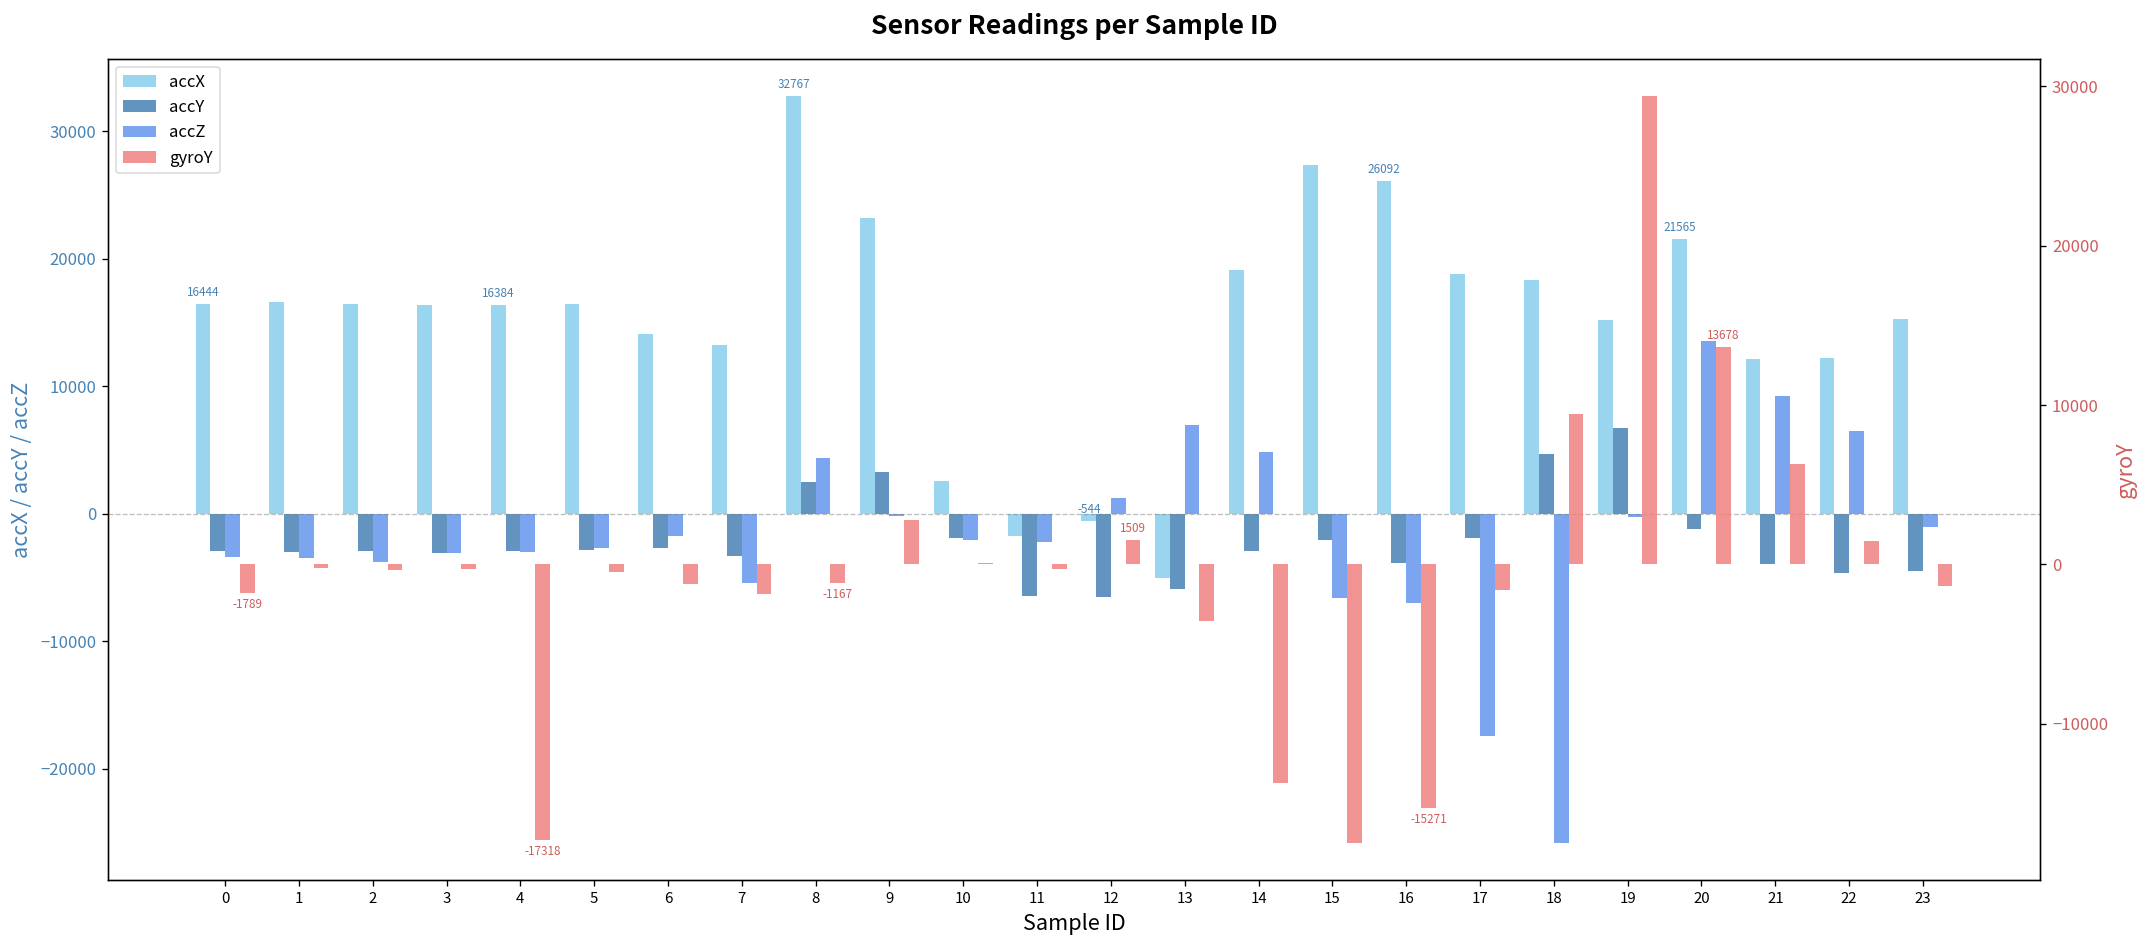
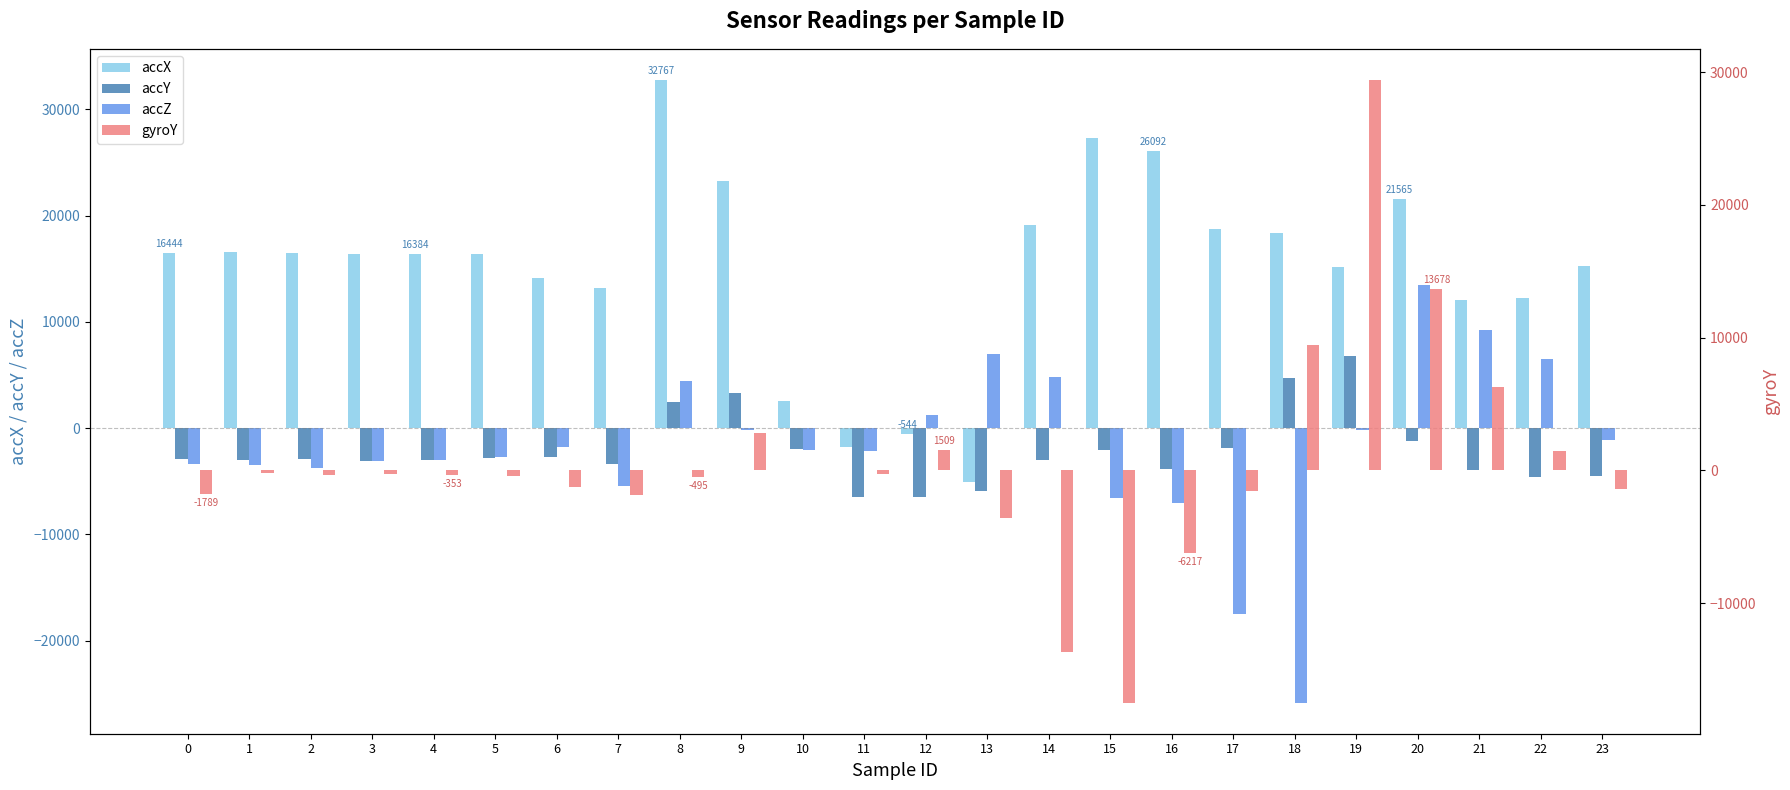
gyroY, 4: -17318 -> -353
gyroY, 8: -1167 -> -495
gyroY, 16: -15271 -> -6217
